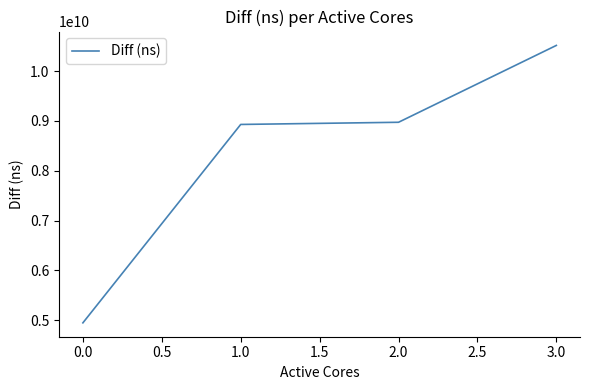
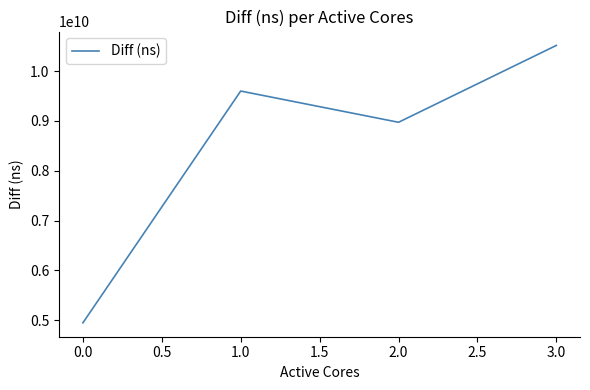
1.0: 8900000000 -> 9600000000
